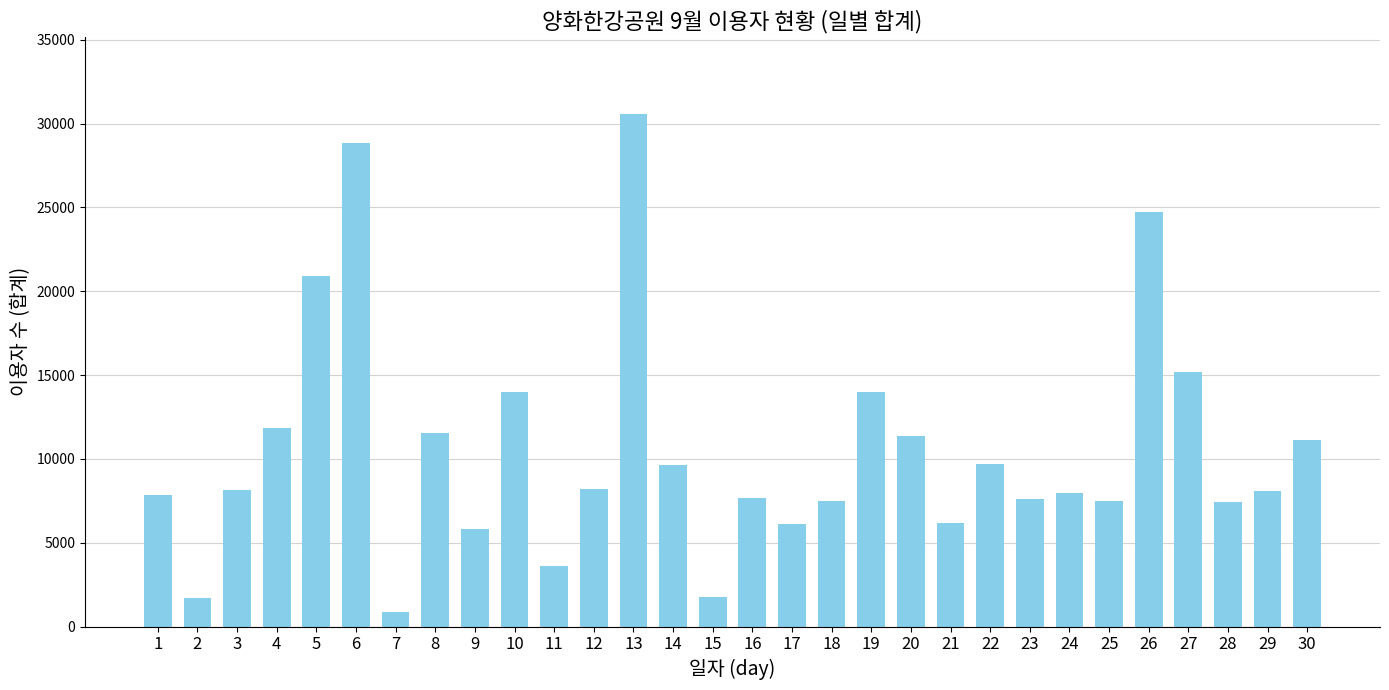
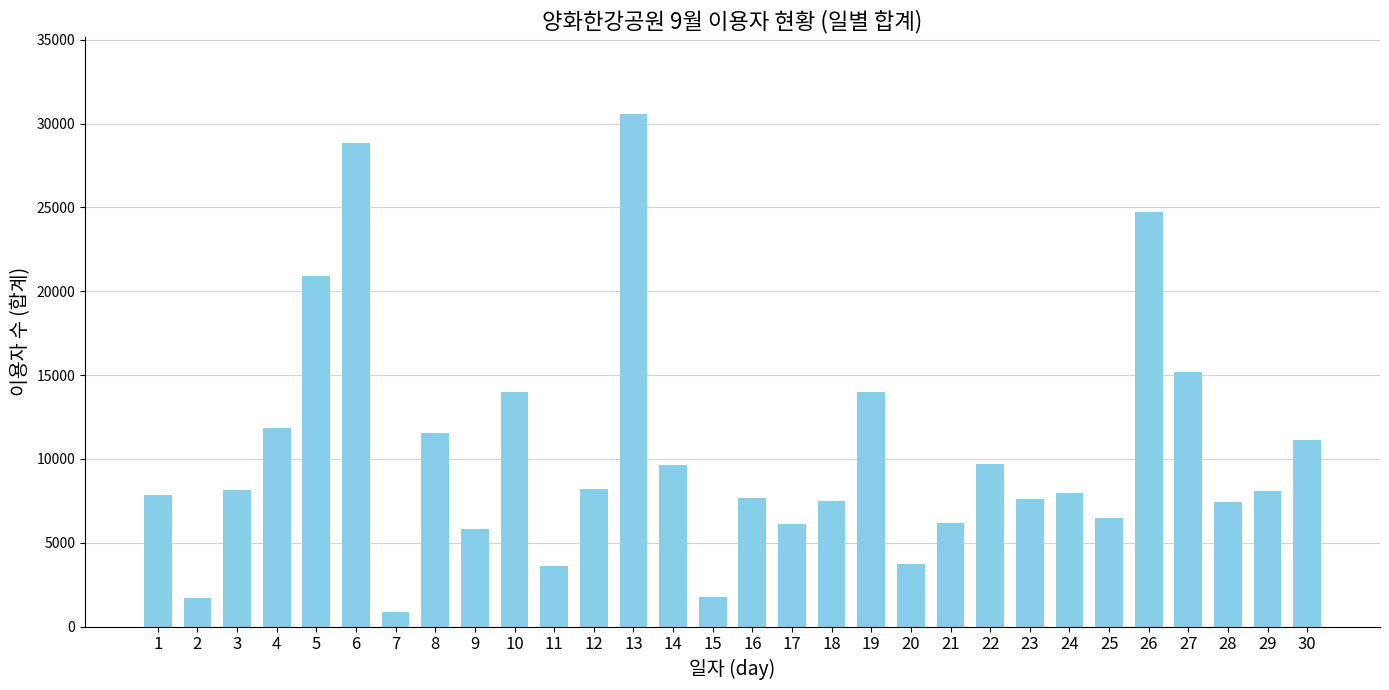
20: 11400 -> 3700
25: 7500 -> 6500
